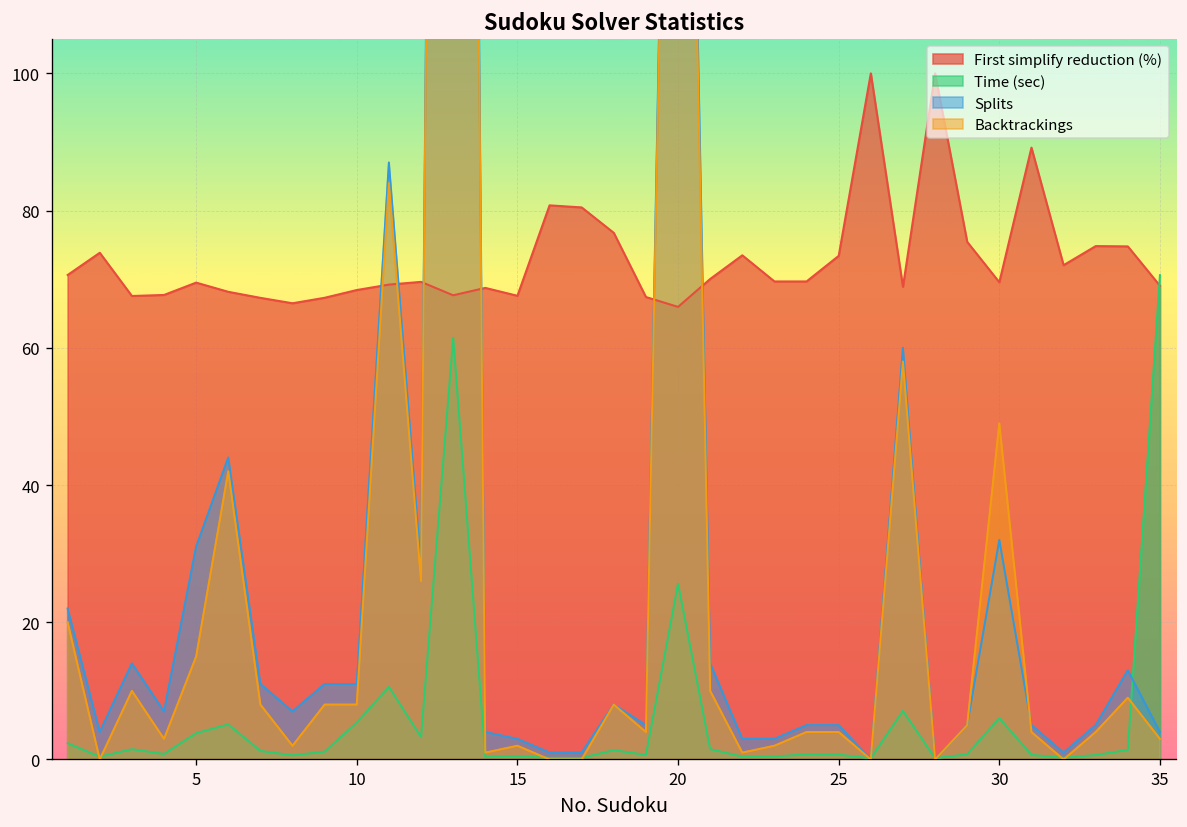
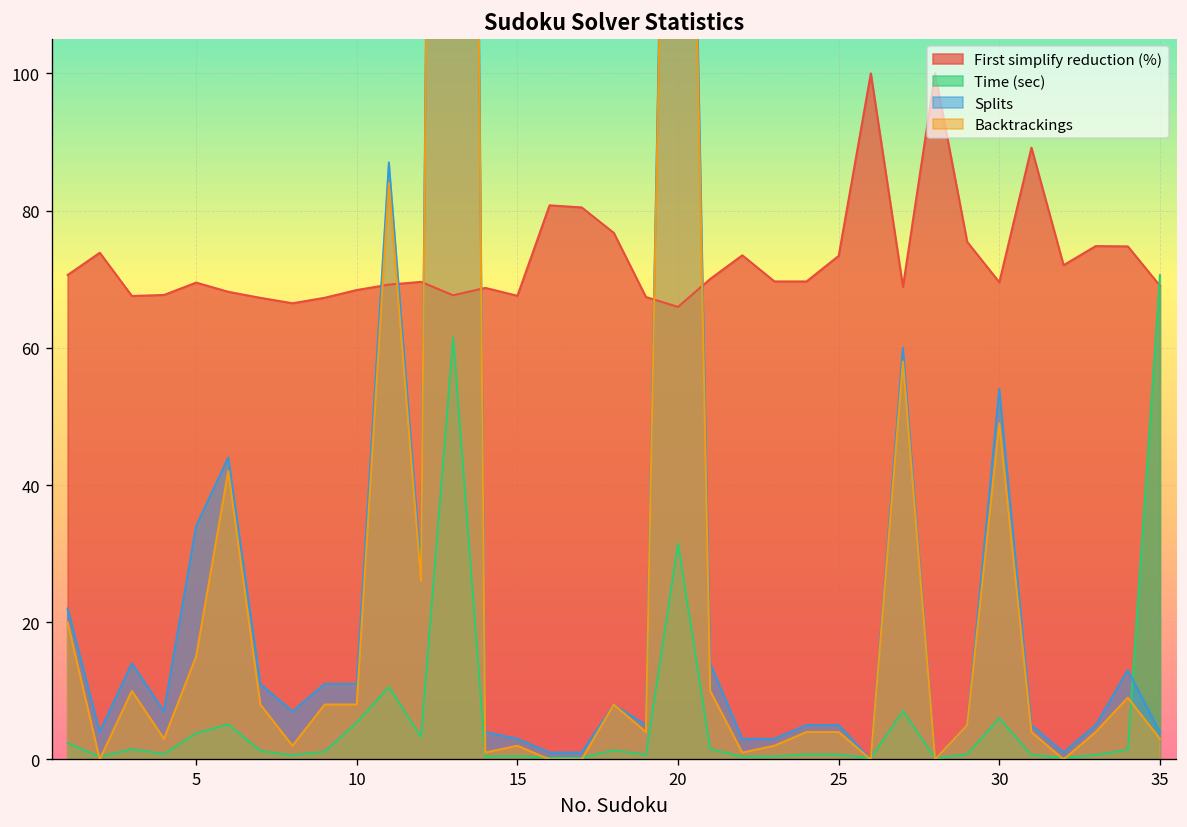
Splits, 5: 31 -> 34
Time (sec), 20: 26 -> 31
Splits, 30: 32 -> 54
